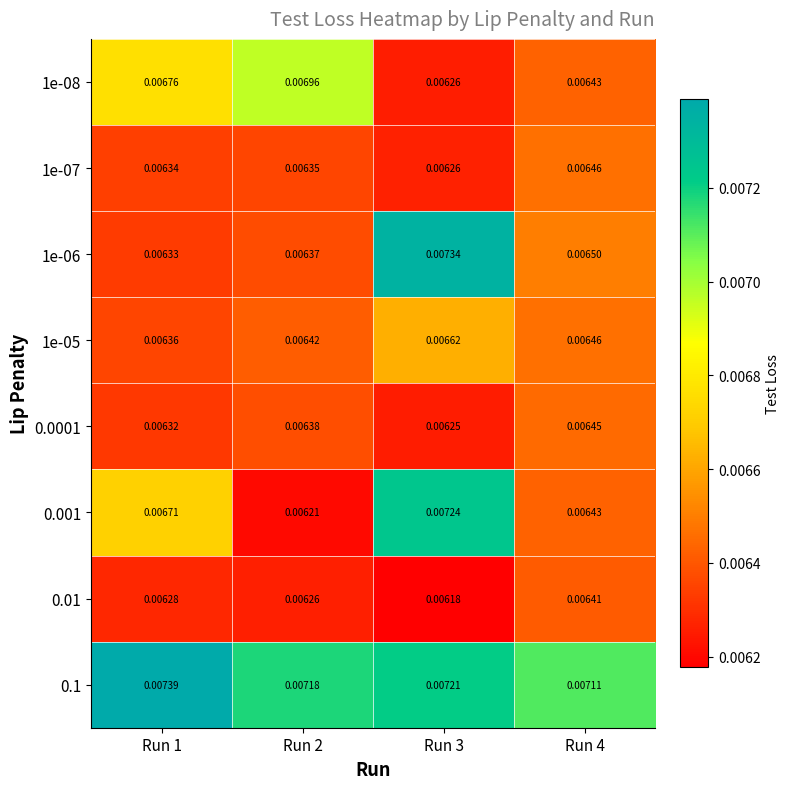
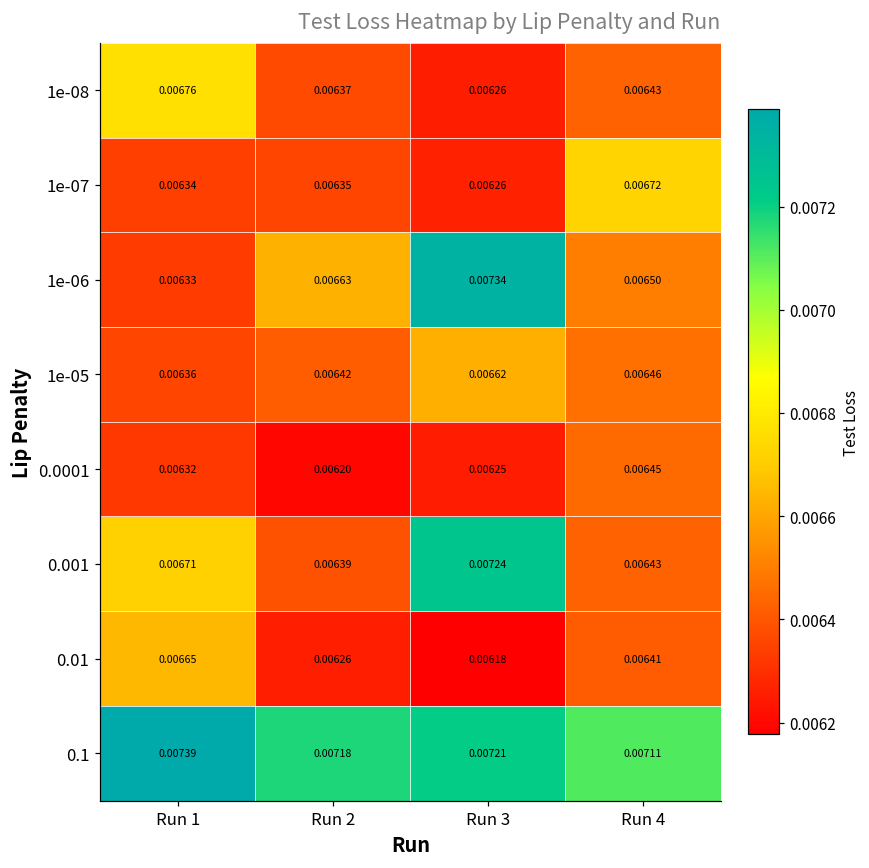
1e-08, Run 2: 0.00696 -> 0.00637
1e-07, Run 4: 0.00646 -> 0.00672
1e-06, Run 2: 0.00637 -> 0.00663
0.0001, Run 2: 0.00638 -> 0.00620
0.001, Run 2: 0.00621 -> 0.00639
0.01, Run 1: 0.00628 -> 0.00665
